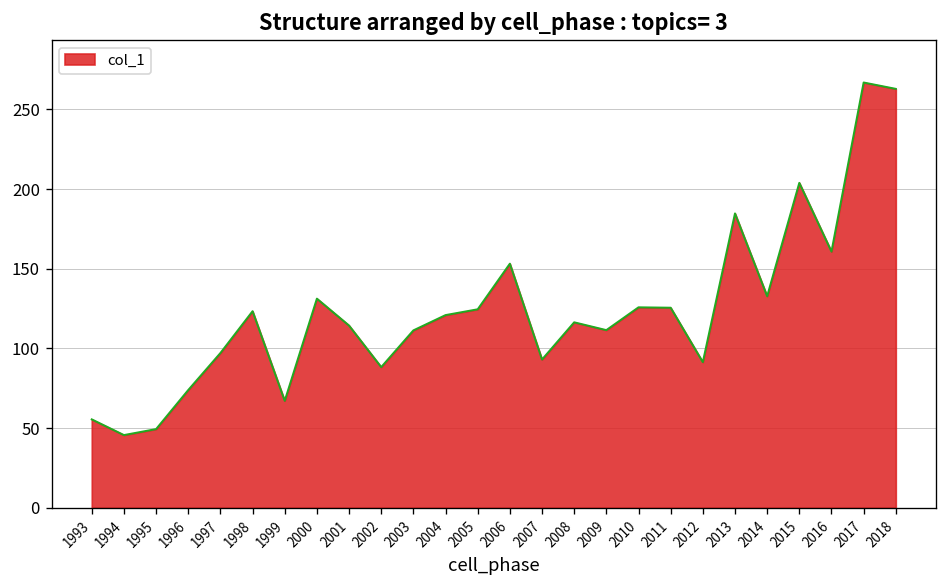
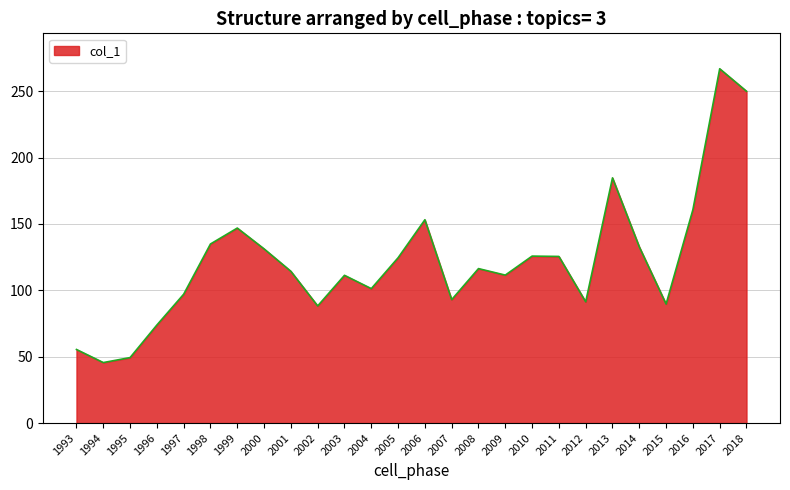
1998: 123 -> 135
1999: 67 -> 147
2004: 121 -> 101
2015: 204 -> 90
2018: 263 -> 250
